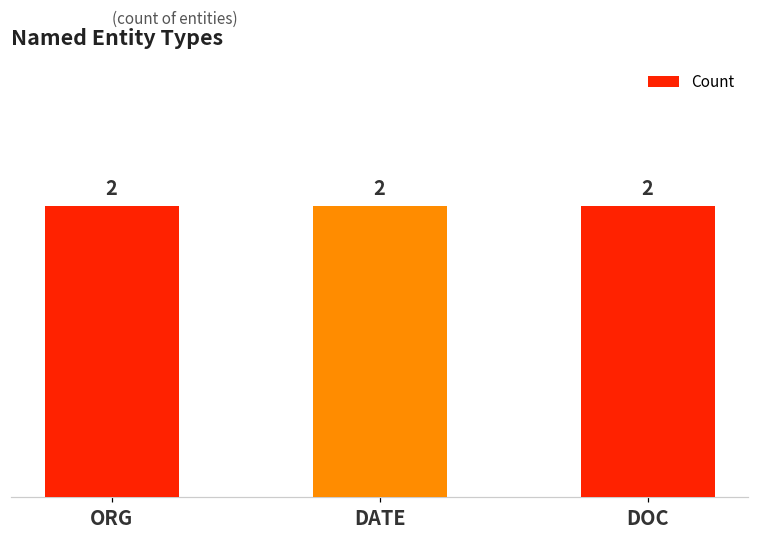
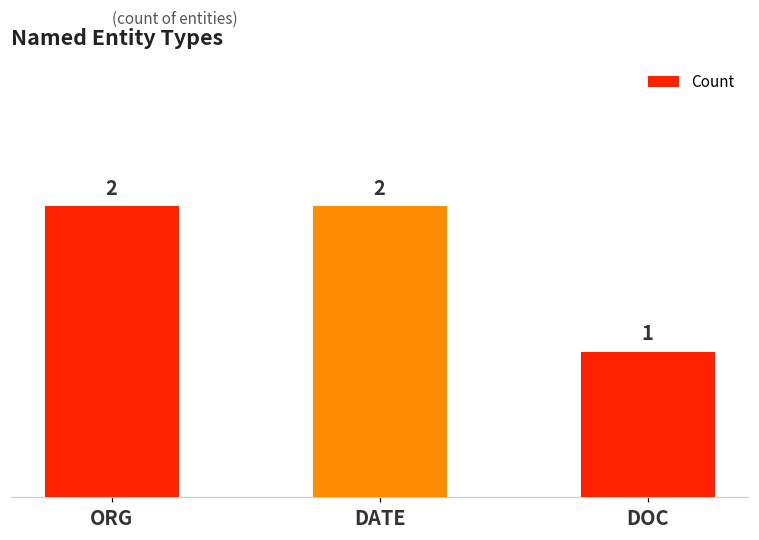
DOC: 2 -> 1
